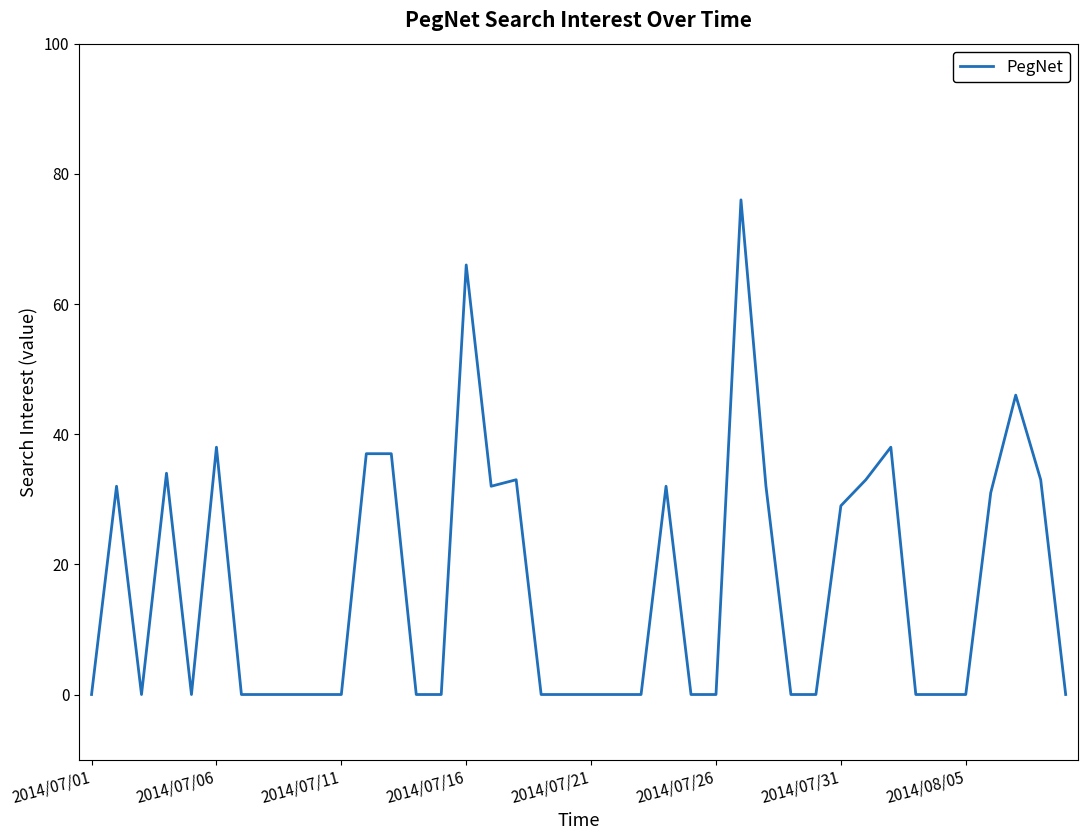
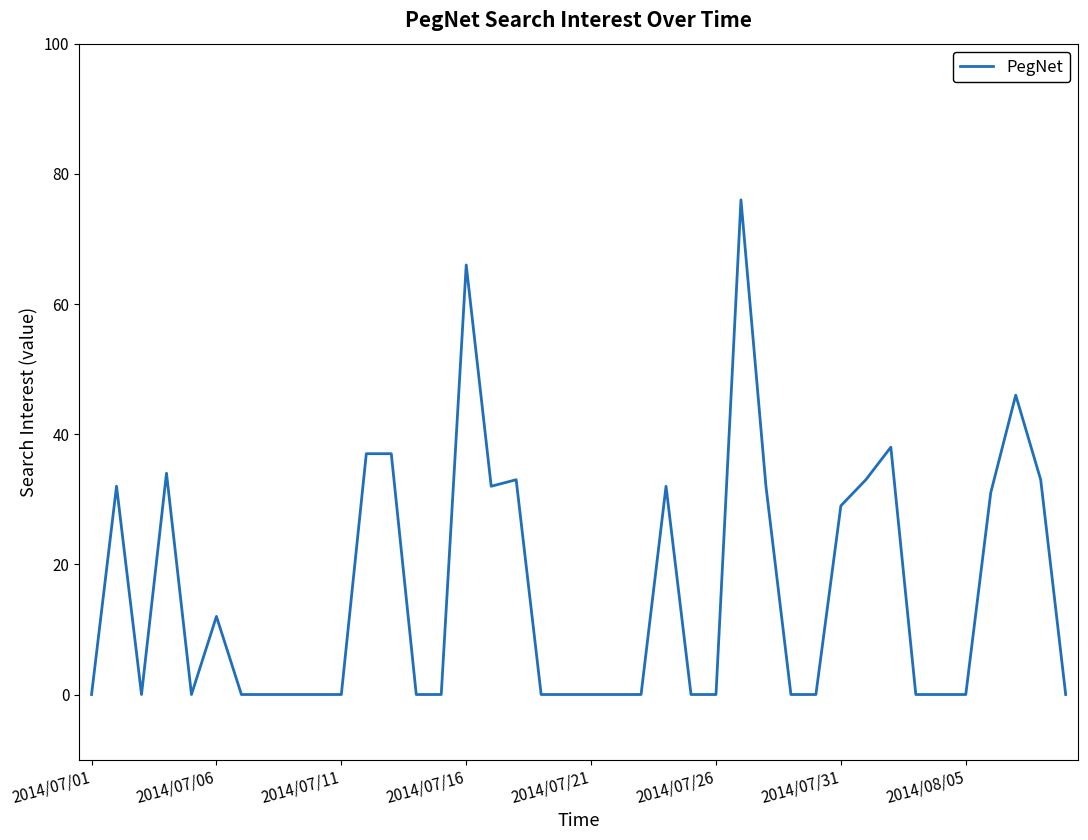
2014/07/06: 38 -> 12
